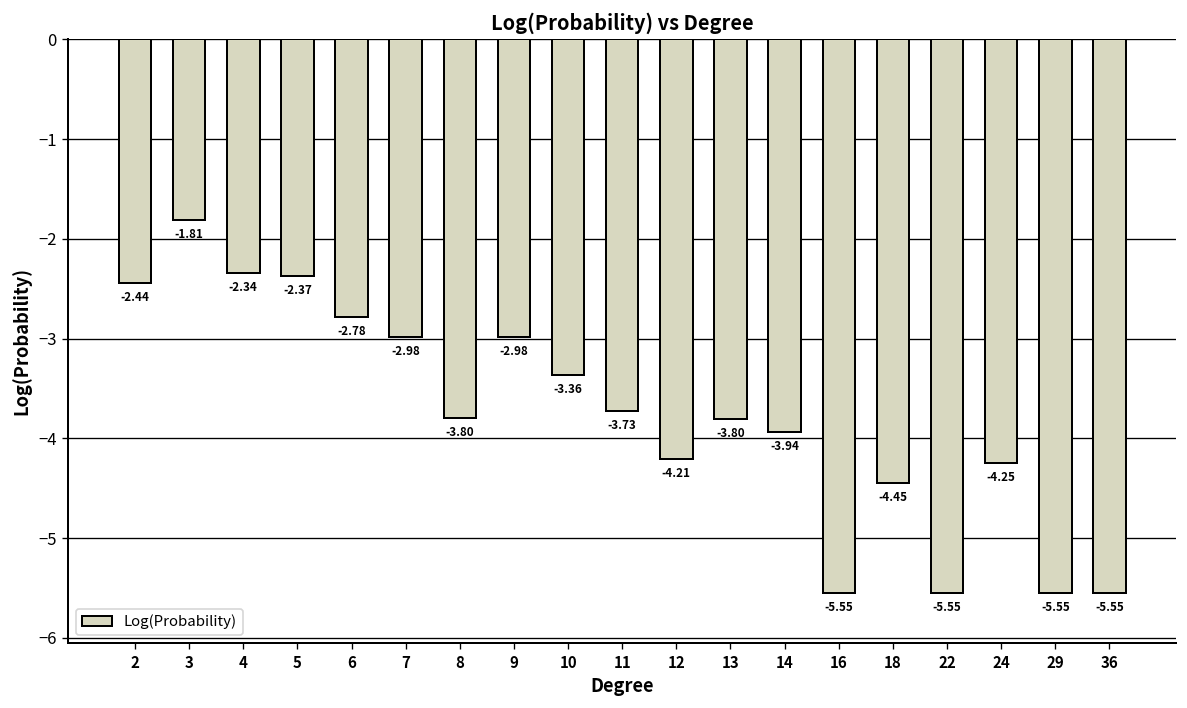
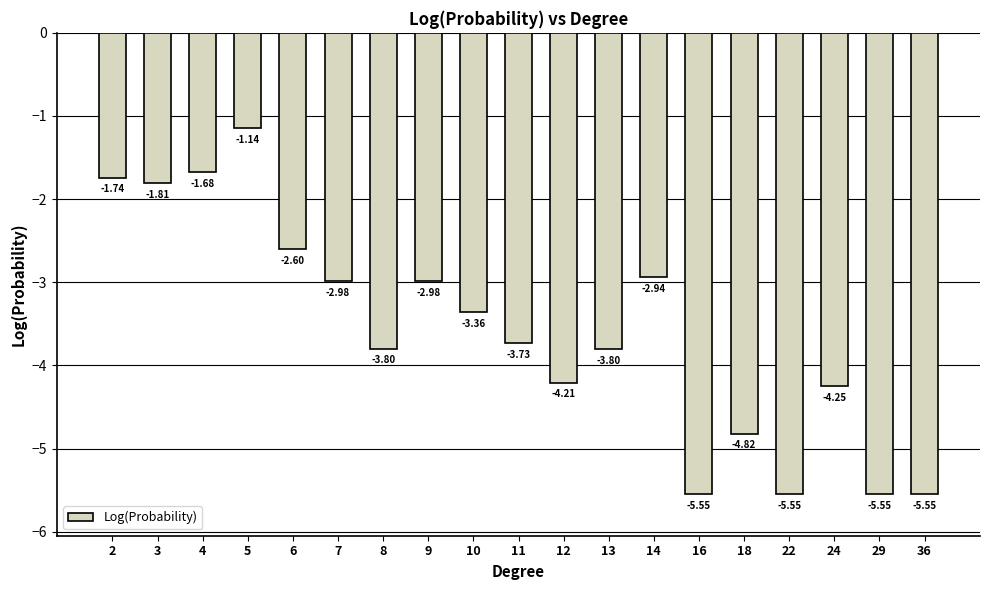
2: -2.44 -> -1.74
4: -2.34 -> -1.68
5: -2.37 -> -1.14
6: -2.78 -> -2.60
14: -3.94 -> -2.94
18: -4.45 -> -4.82
